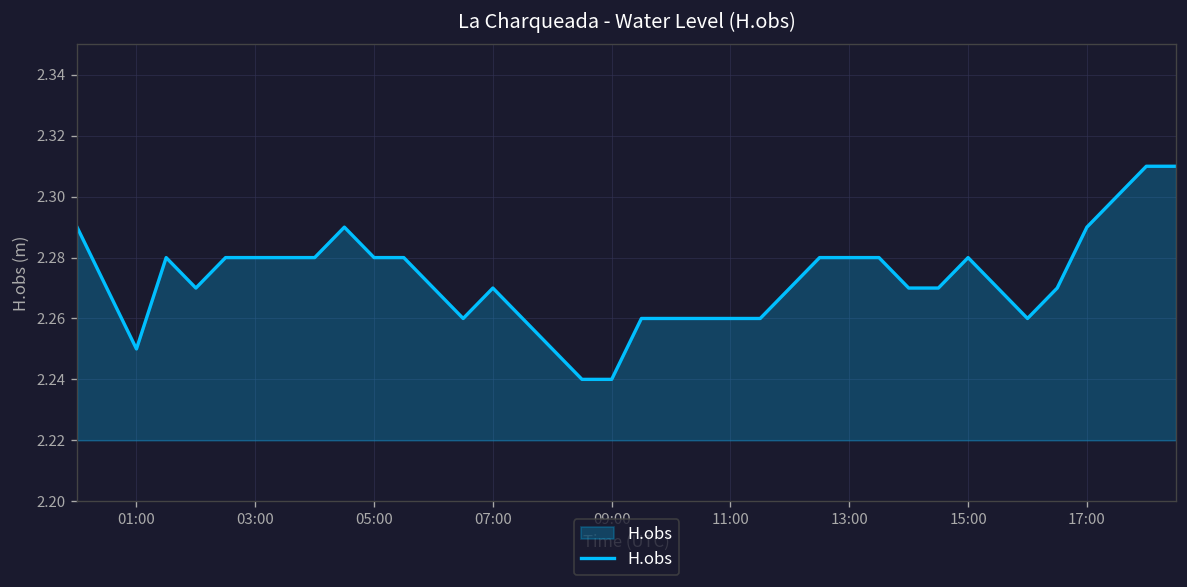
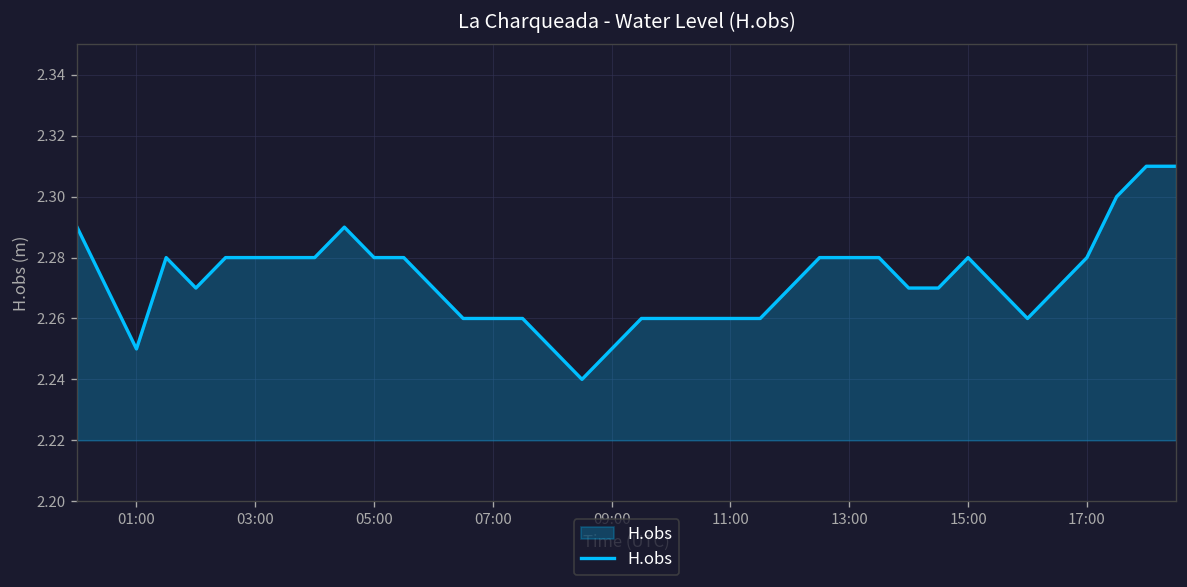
07:00: 2.27 -> 2.26
09:00: 2.24 -> 2.25
17:00: 2.29 -> 2.28
